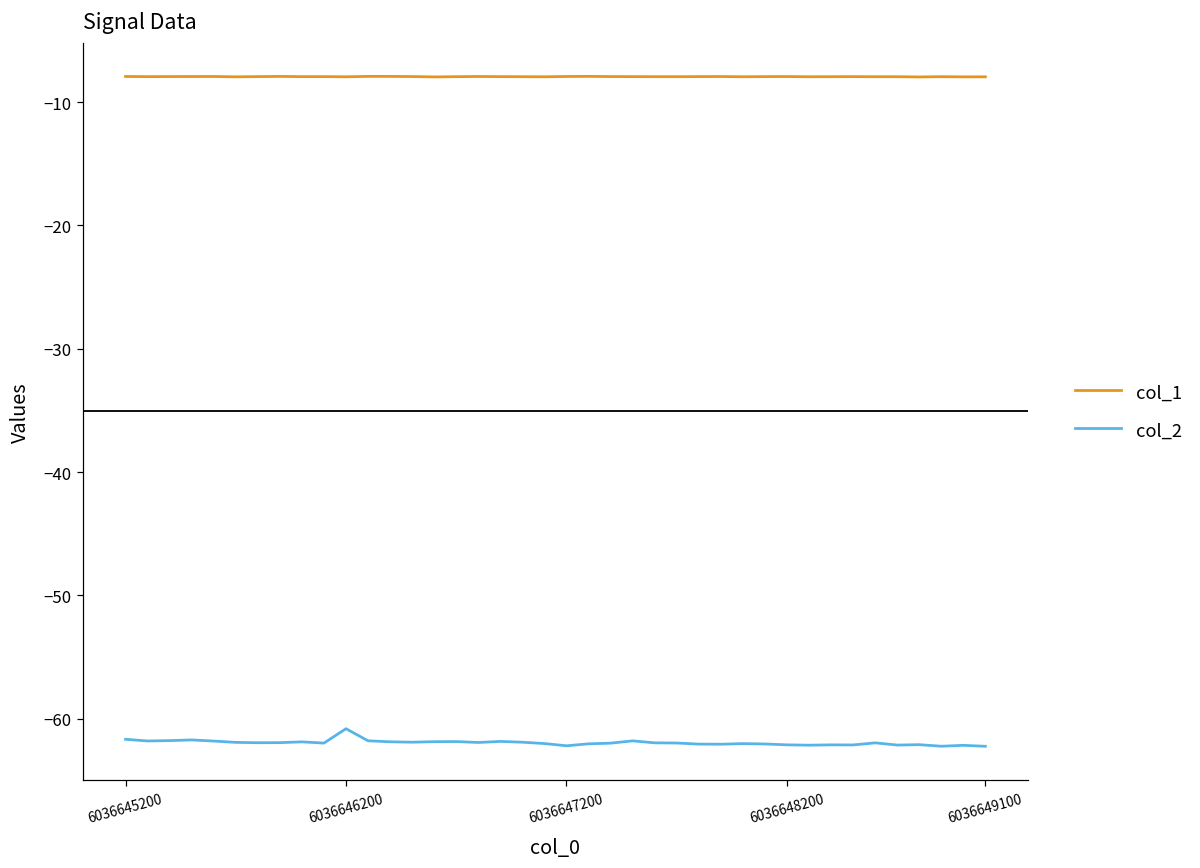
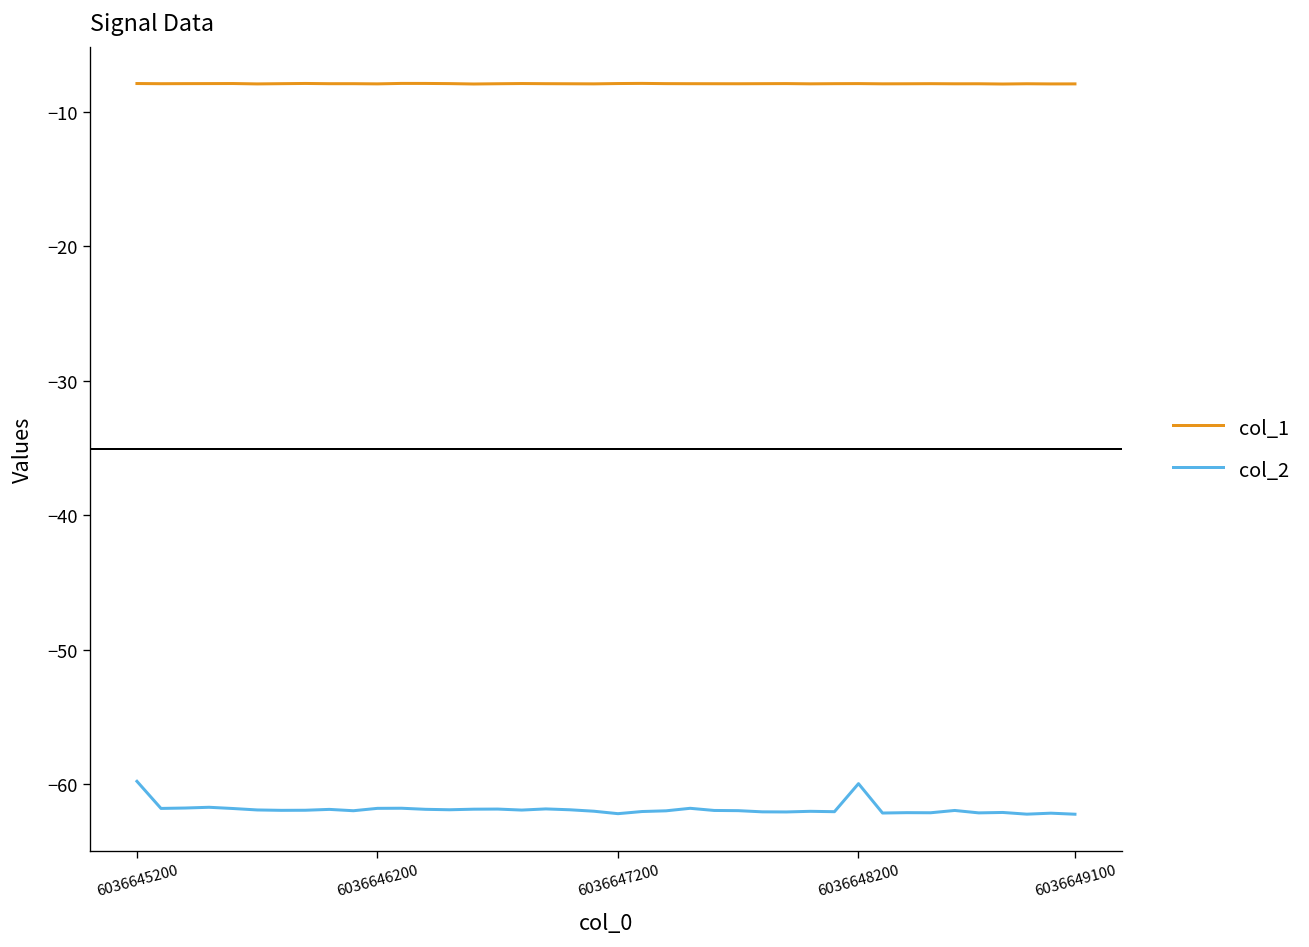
col_2, 6036645200: -61.7 -> -59.8
col_2, 6036646200: -60.8 -> -61.8
col_2, 6036648200: -62.1 -> -60.0
